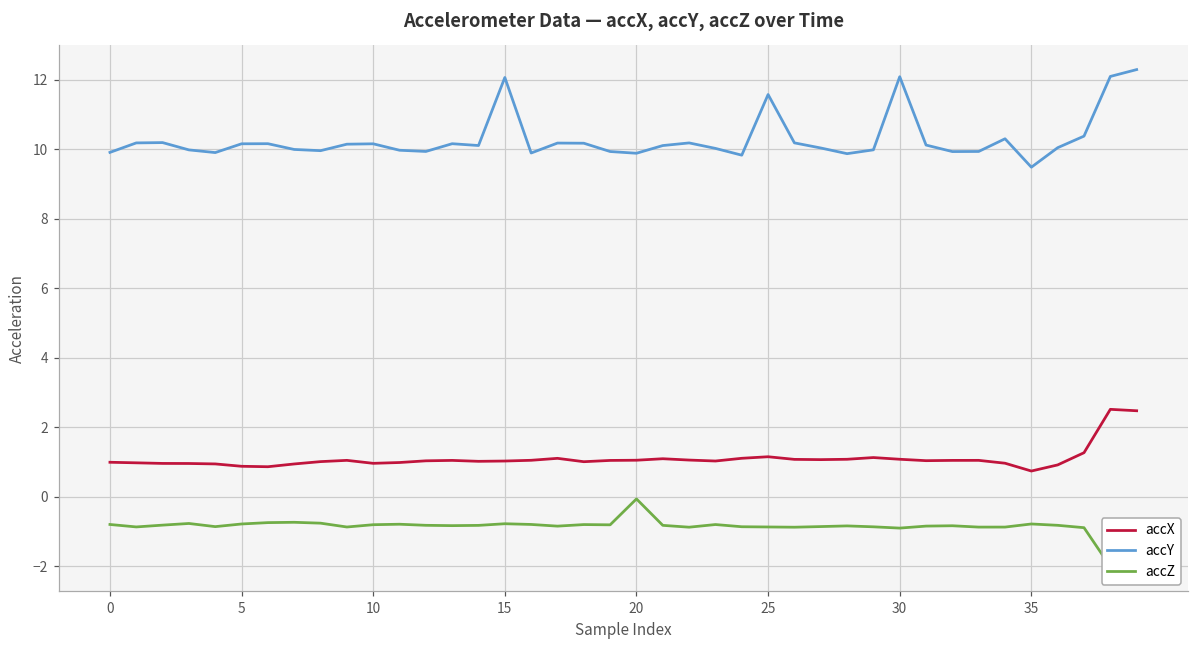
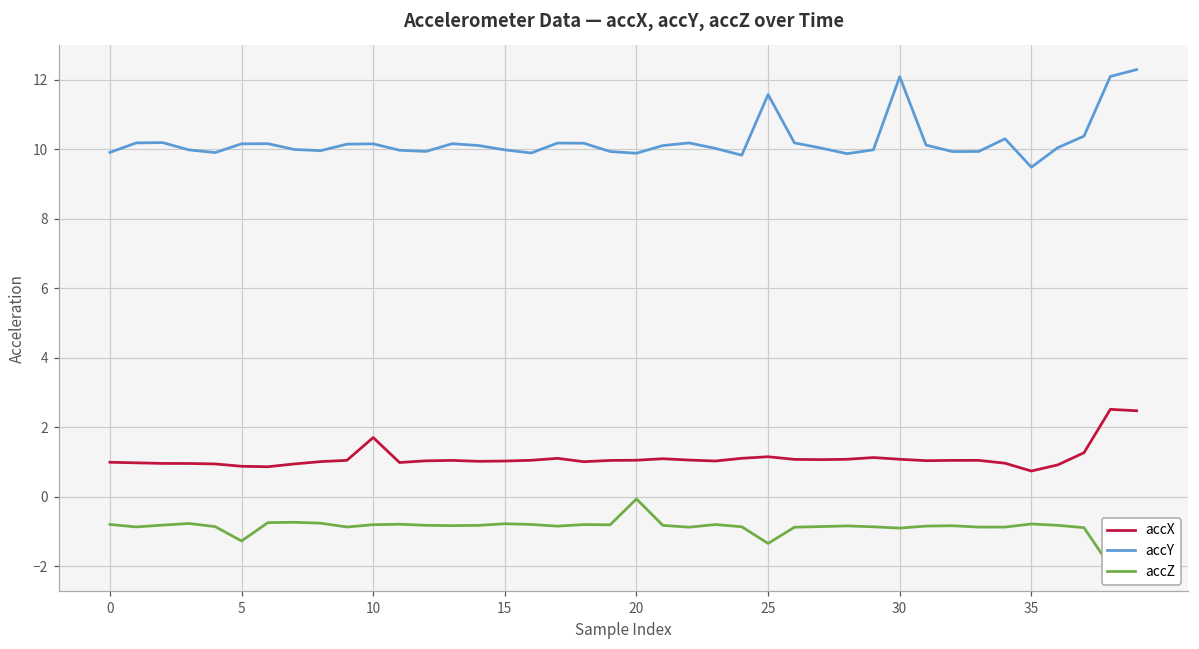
accZ, 5: -0.8 -> -1.3
accX, 10: 1.0 -> 1.7
accY, 15: 12.1 -> 10.0
accZ, 25: -0.9 -> -1.3
